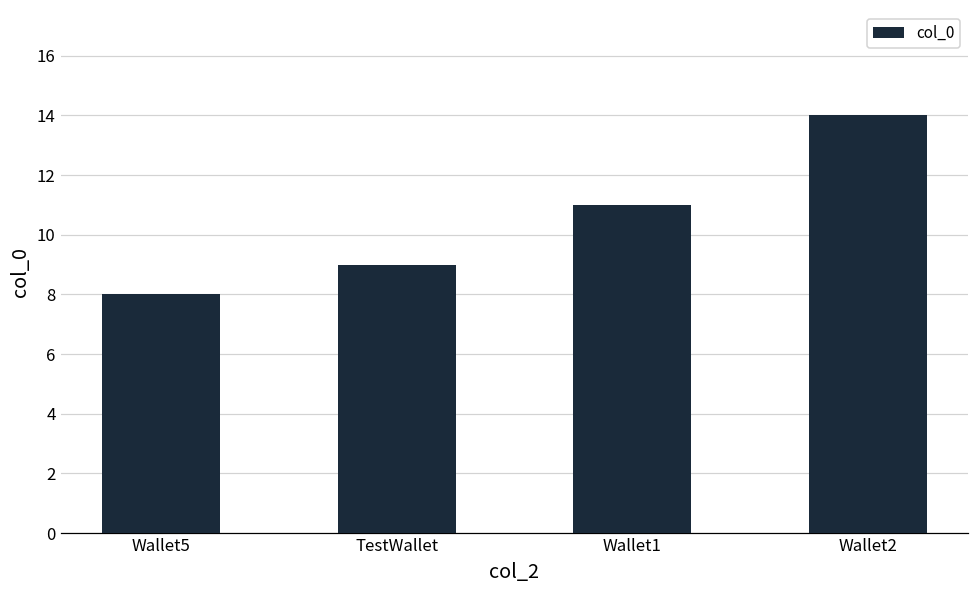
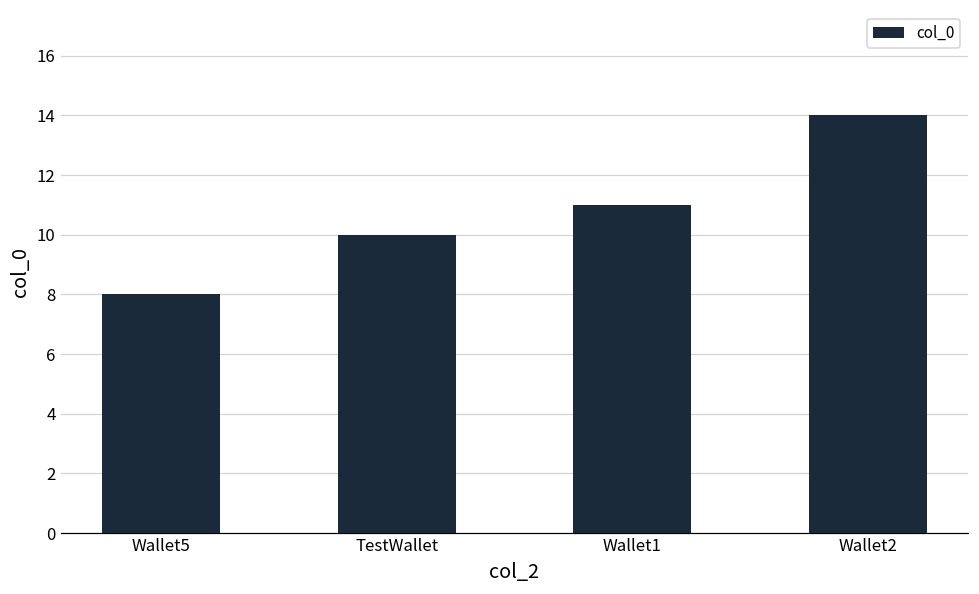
TestWallet: 9 -> 10
